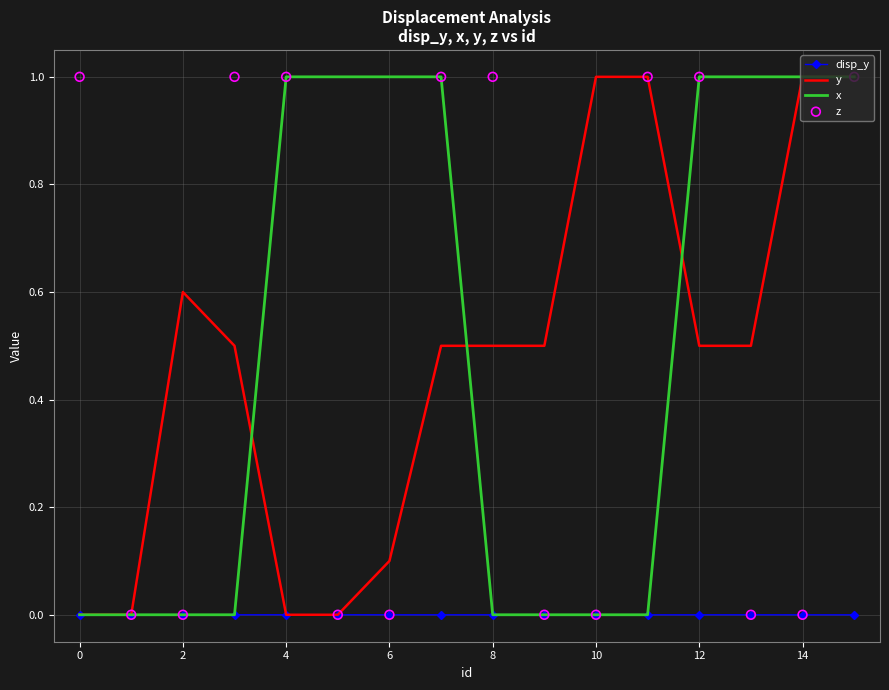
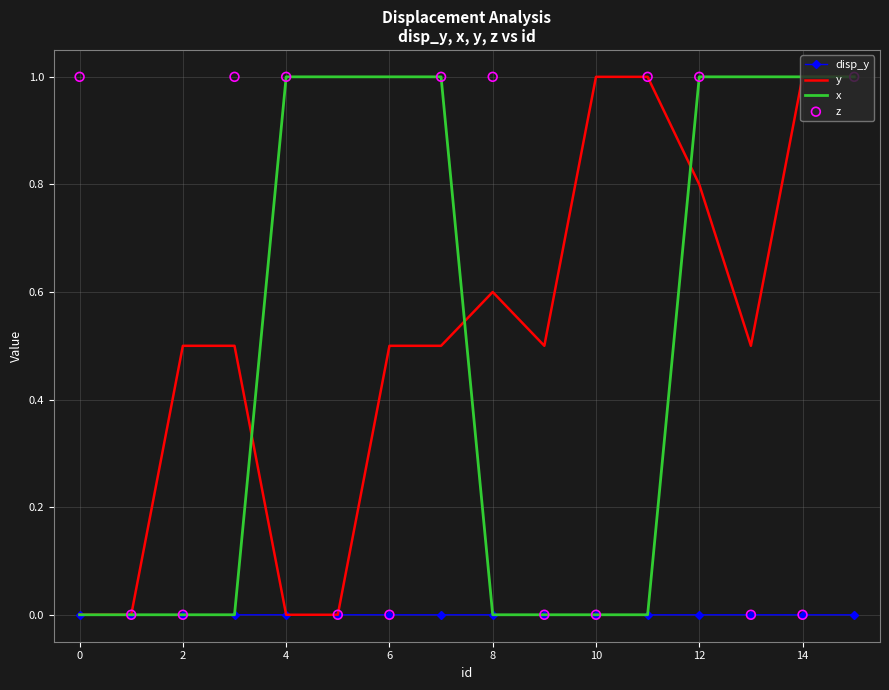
y, 2: 0.6 -> 0.5
y, 6: 0.1 -> 0.5
y, 8: 0.5 -> 0.6
y, 12: 0.5 -> 0.8
